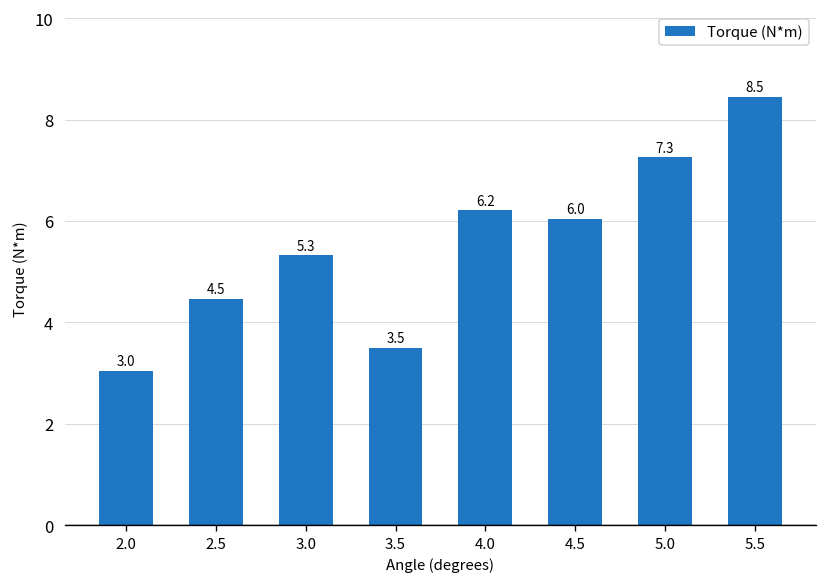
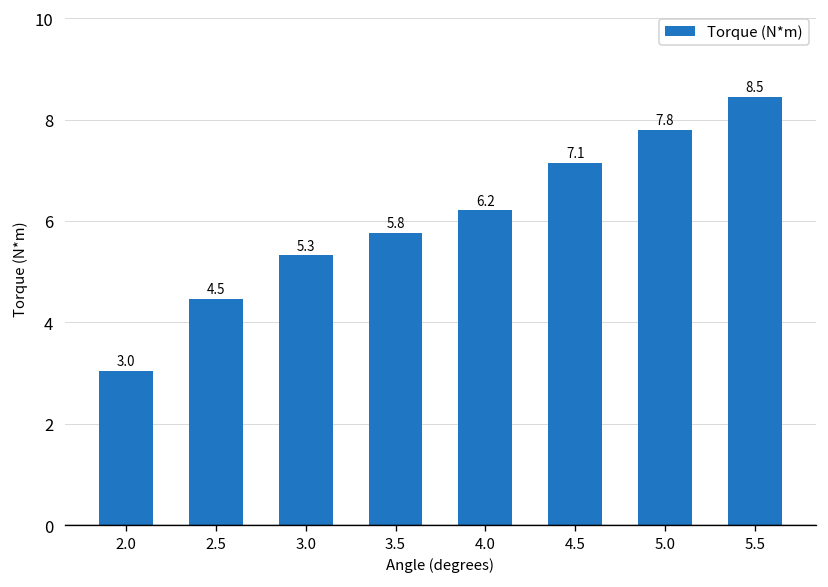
3.5: 3.5 -> 5.8
4.5: 6.0 -> 7.1
5.0: 7.3 -> 7.8
